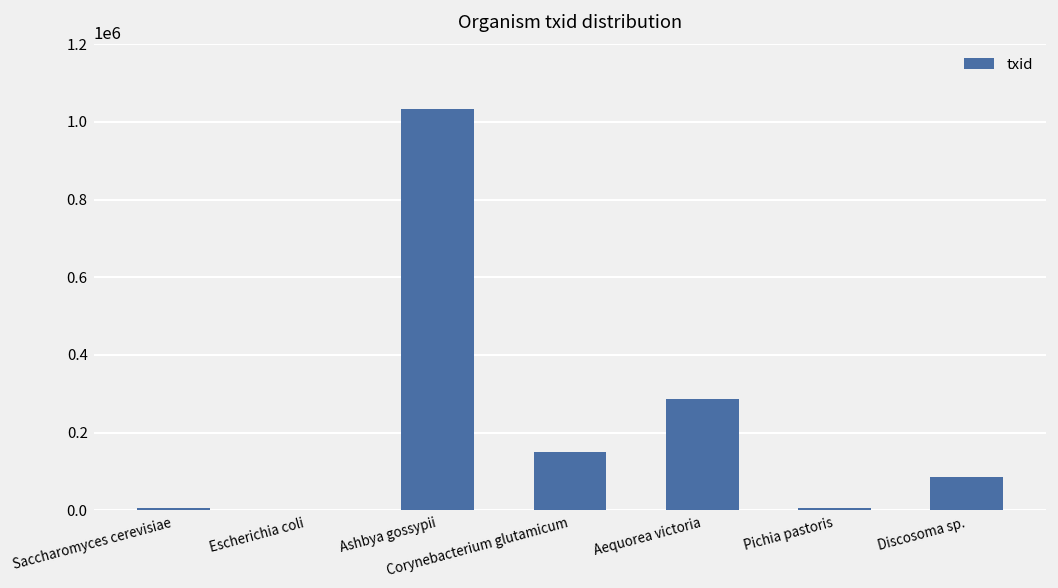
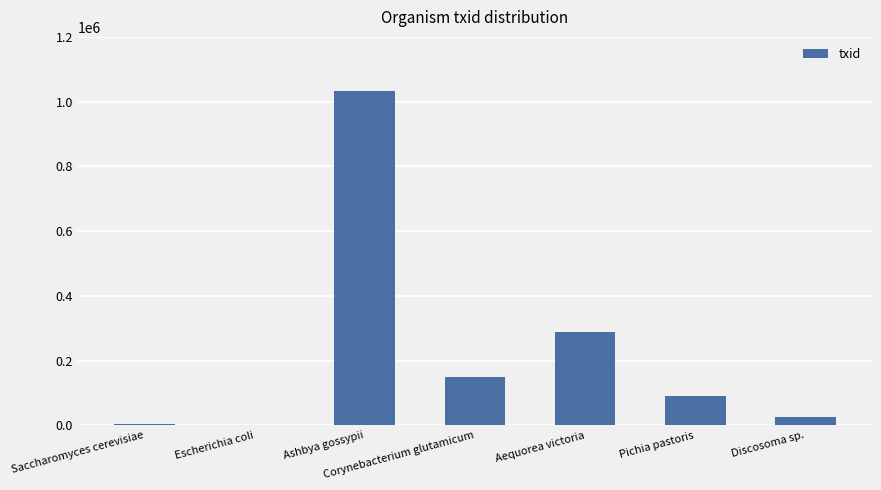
Pichia pastoris: 0 -> 90000
Discosoma sp.: 90000 -> 30000
